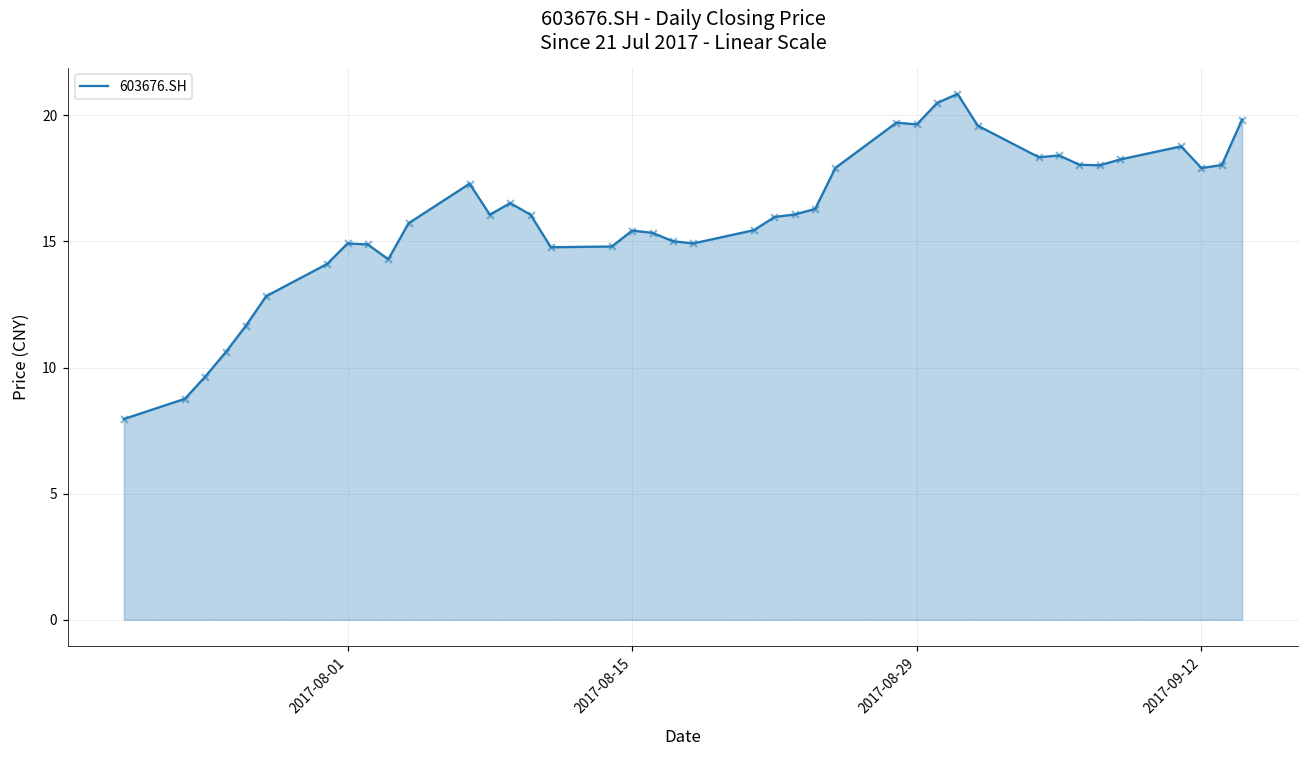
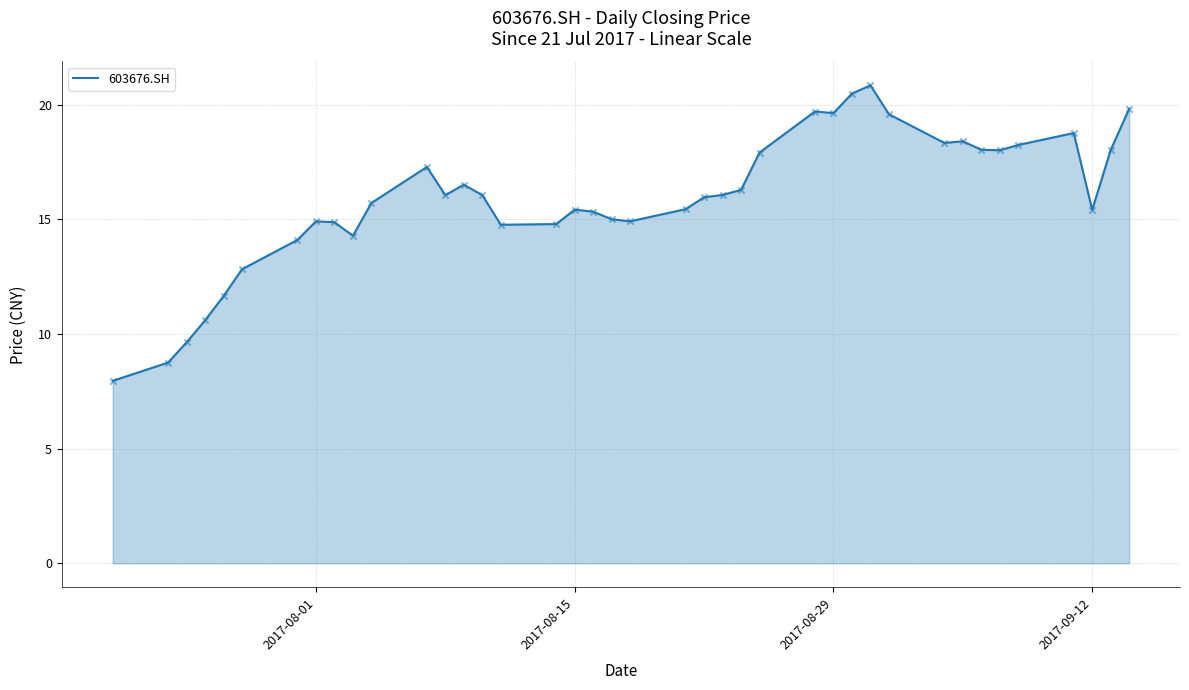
2017-09-12: 17.9 -> 15.4
